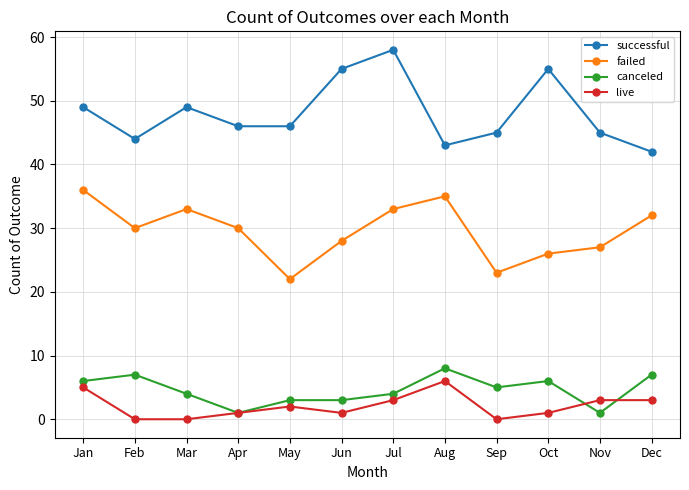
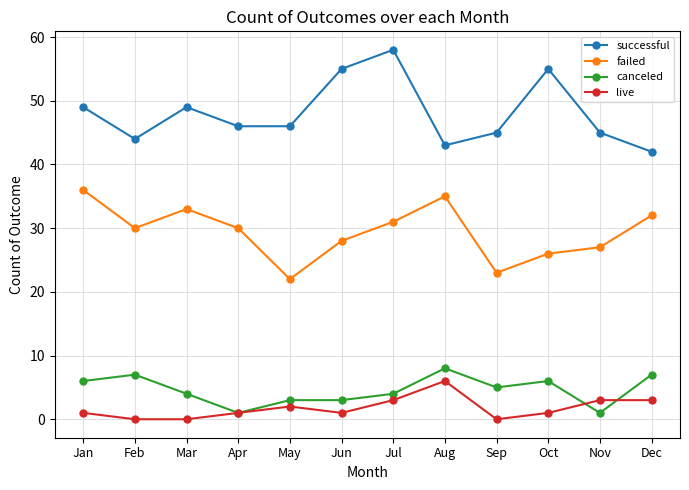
live, Jan: 5 -> 1
failed, Jul: 33 -> 31
